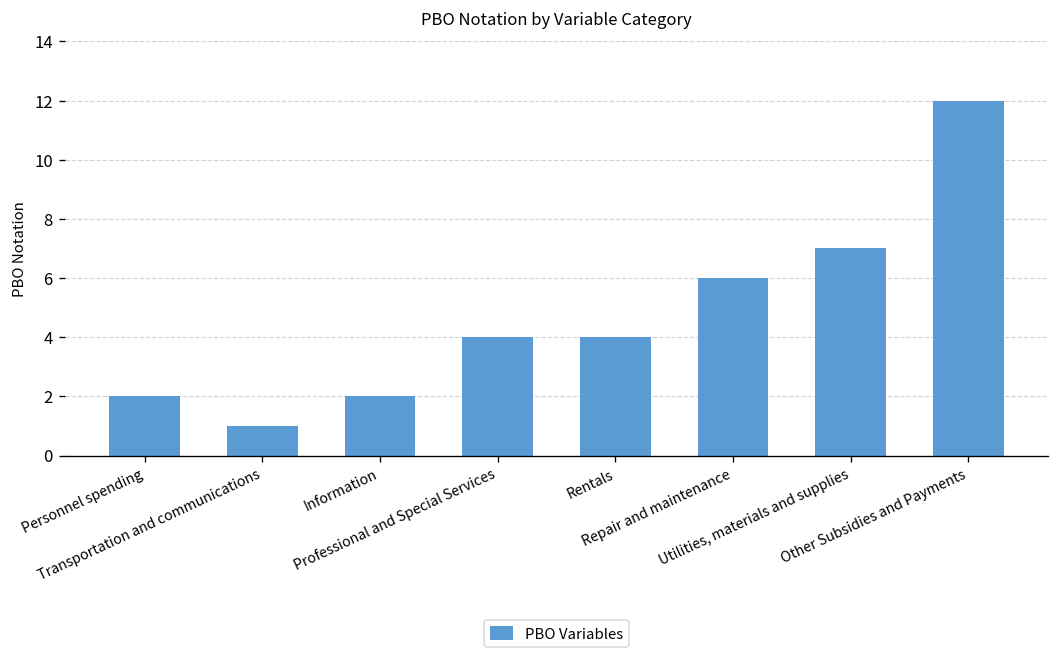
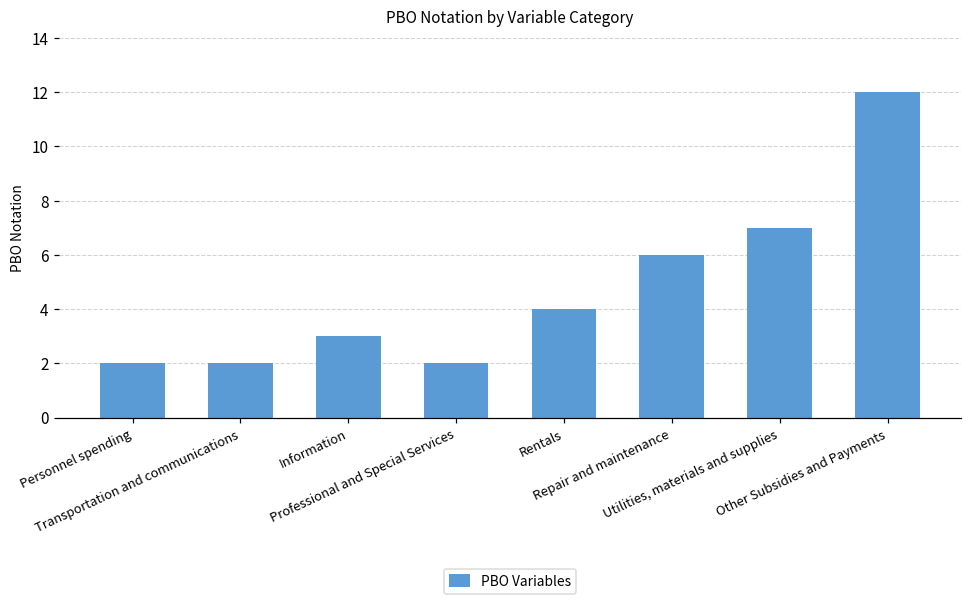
Transportation and communications: 1 -> 2
Information: 2 -> 3
Professional and Special Services: 4 -> 2
